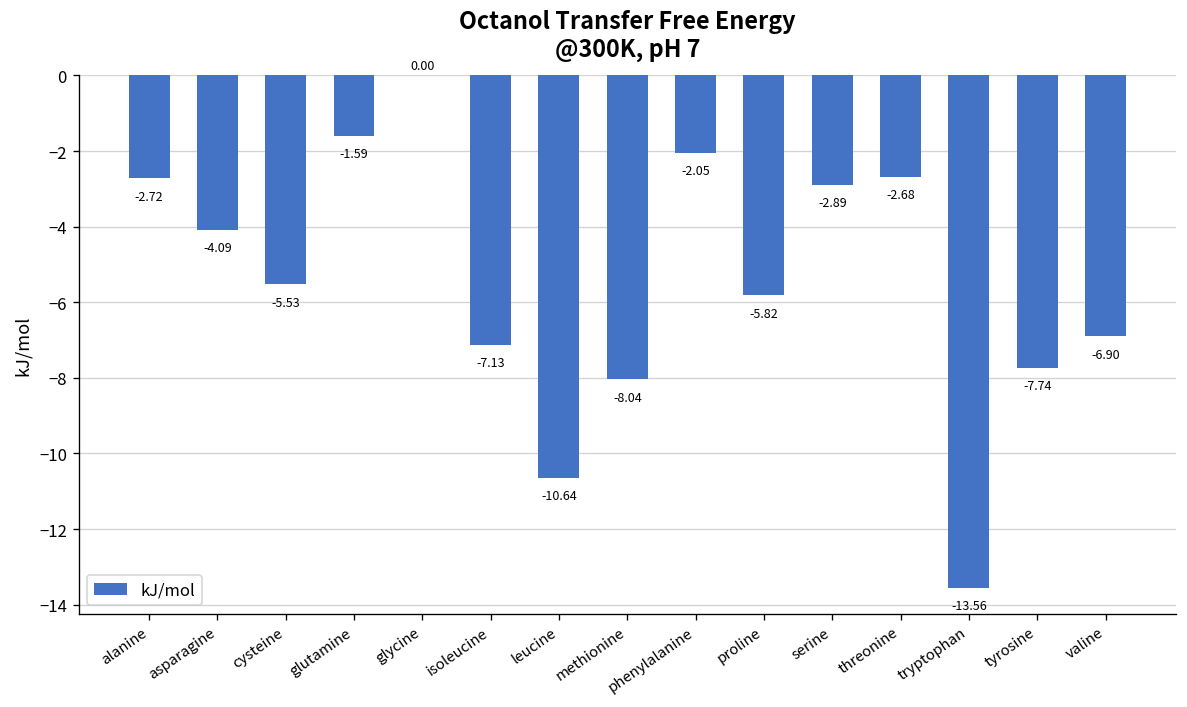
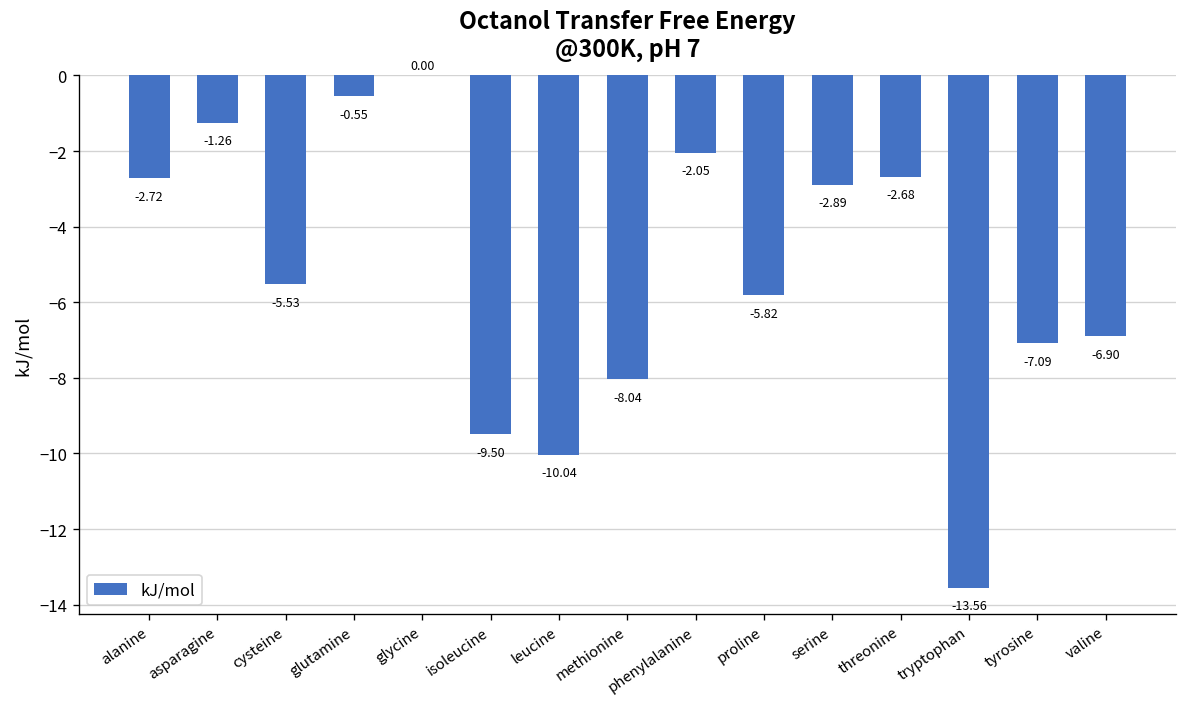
asparagine: -4.09 -> -1.26
glutamine: -1.59 -> -0.55
isoleucine: -7.13 -> -9.50
leucine: -10.64 -> -10.04
tyrosine: -7.74 -> -7.09
